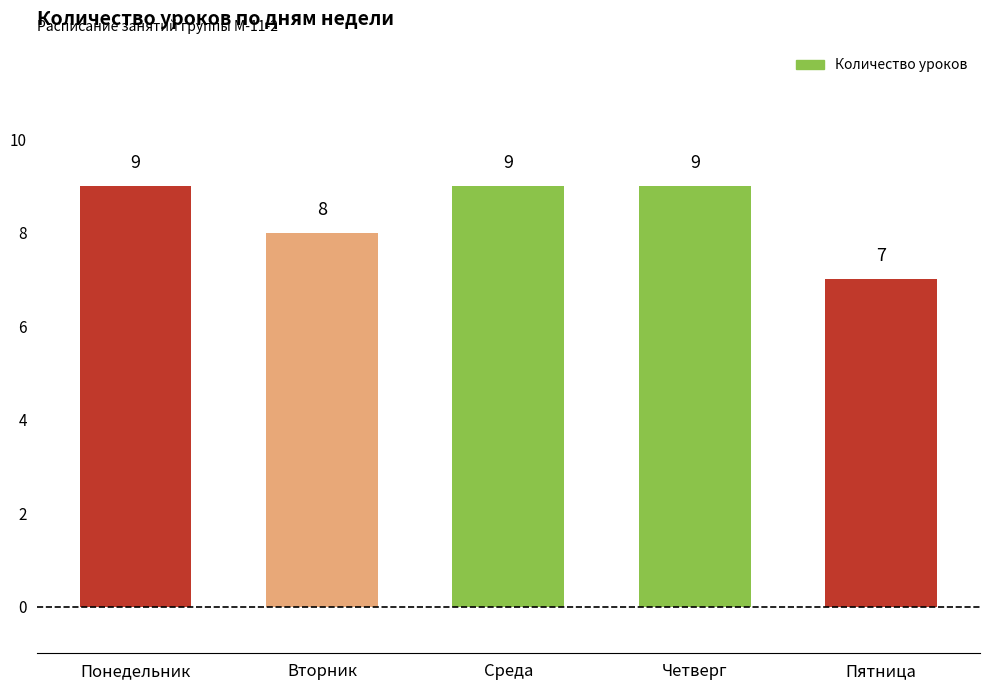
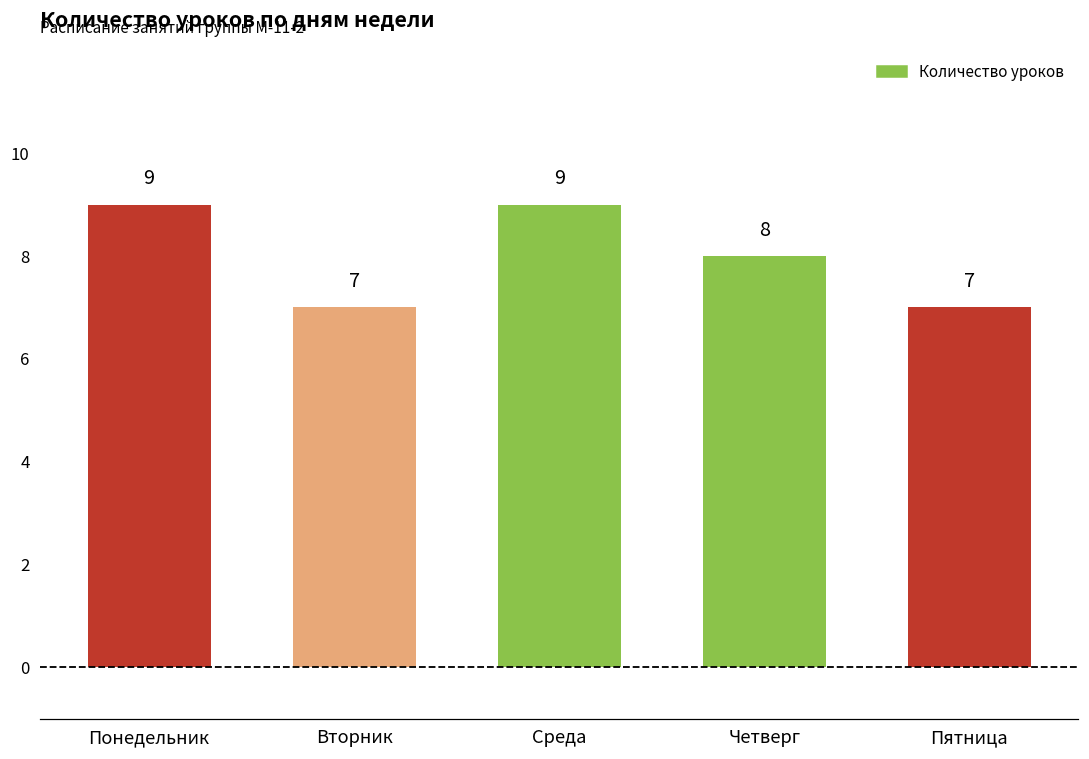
Вторник: 8 -> 7
Четверг: 9 -> 8
